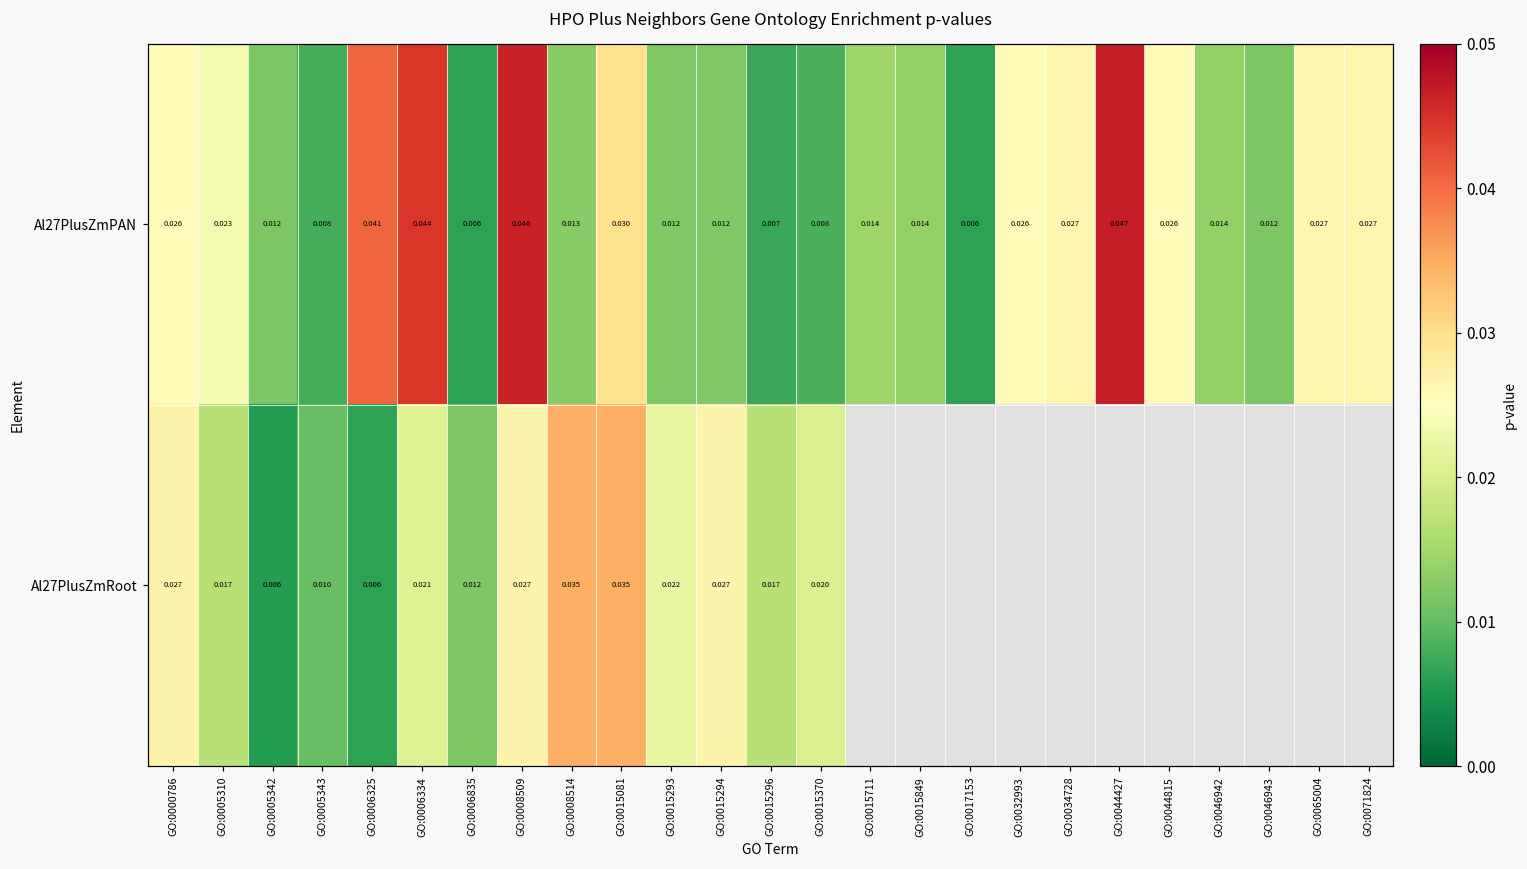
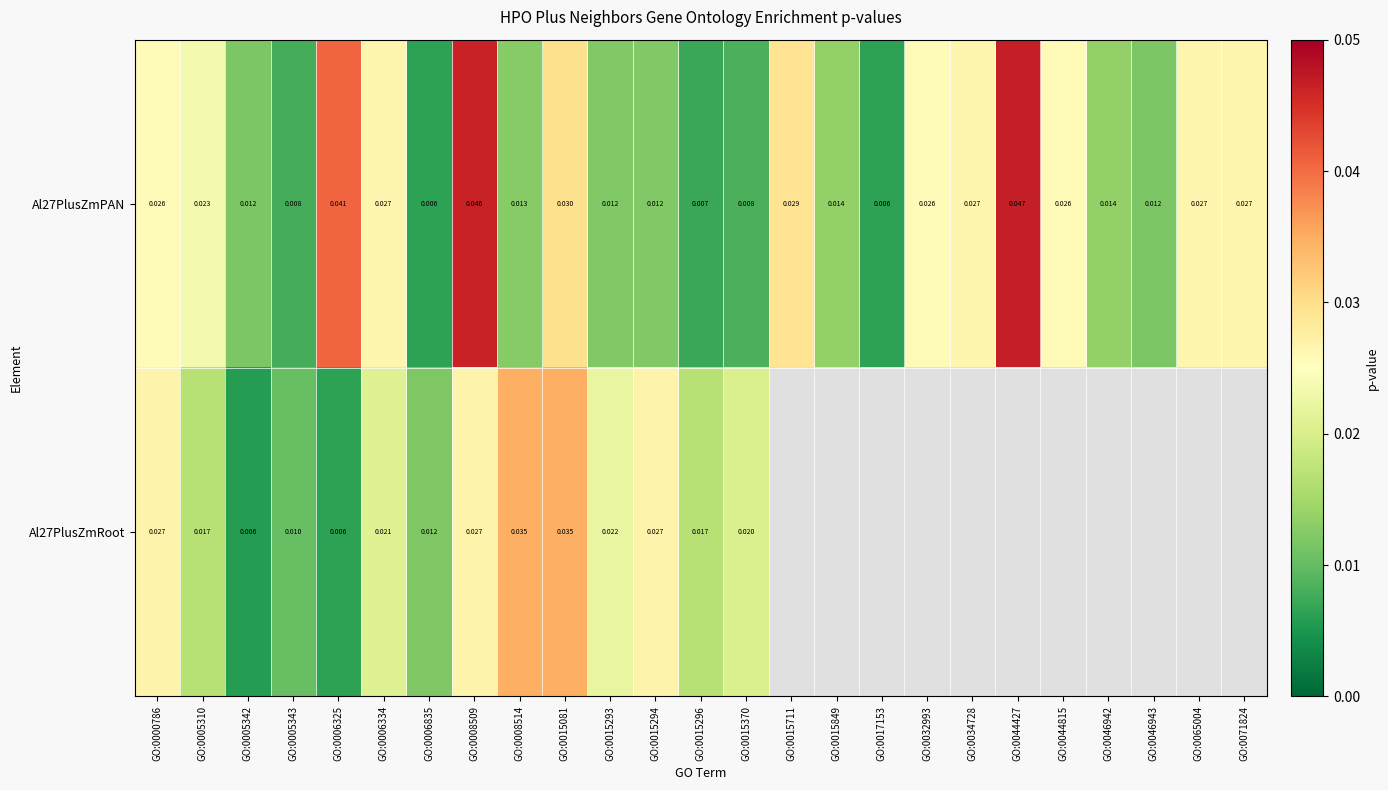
Al27PlusZmPAN, GO:0006334: 0.044 -> 0.027
Al27PlusZmPAN, GO:0015711: 0.014 -> 0.029
